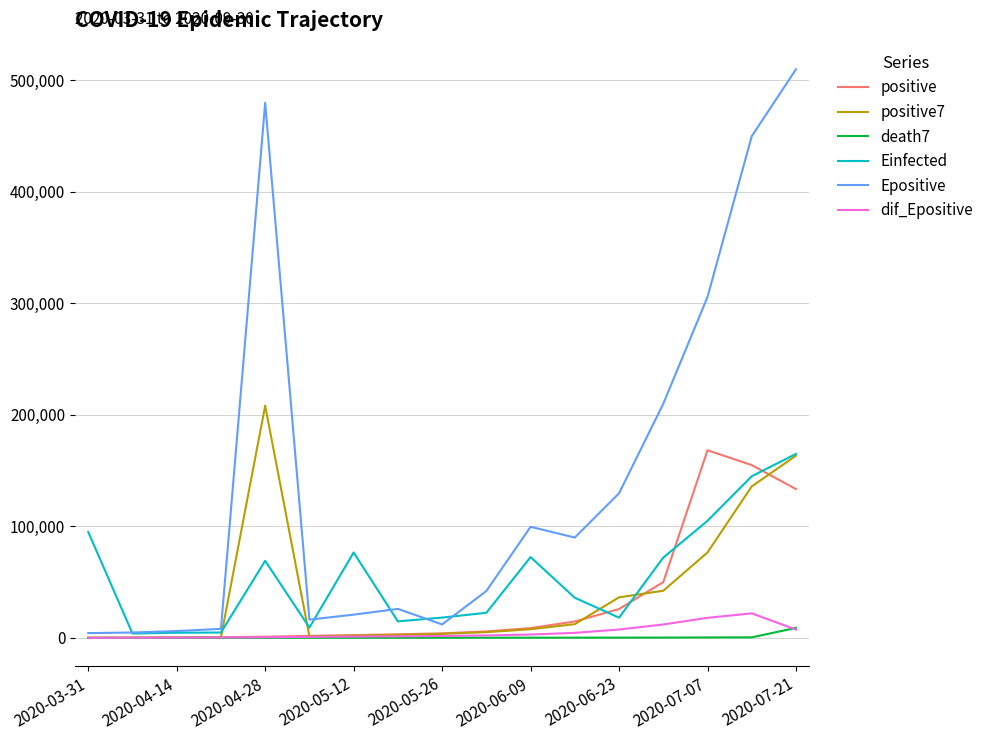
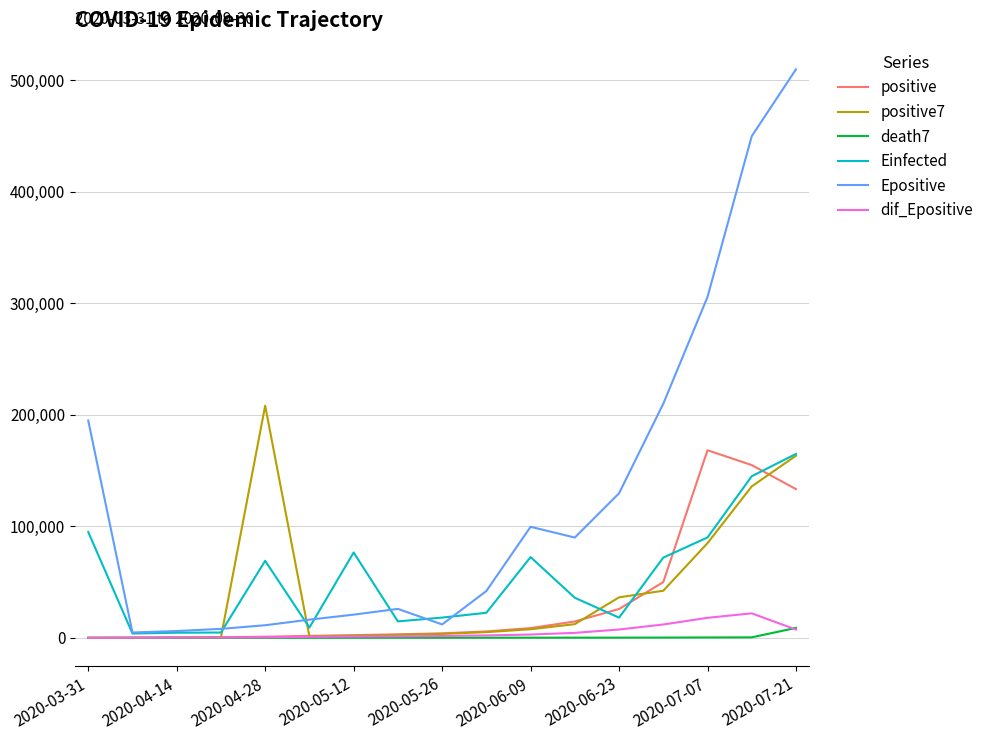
Epositive, 2020-03-31: 4,000 -> 195,000
Epositive, 2020-04-28: 480,000 -> 11,000
positive7, 2020-07-07: 77,000 -> 85,000
Einfected, 2020-07-07: 105,000 -> 90,000
